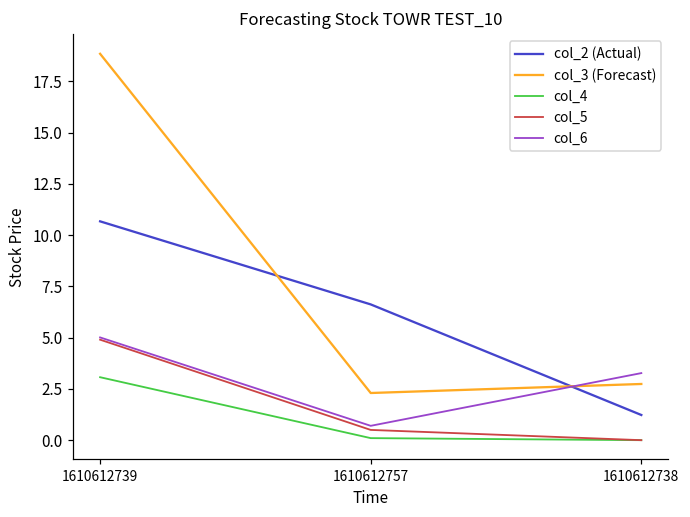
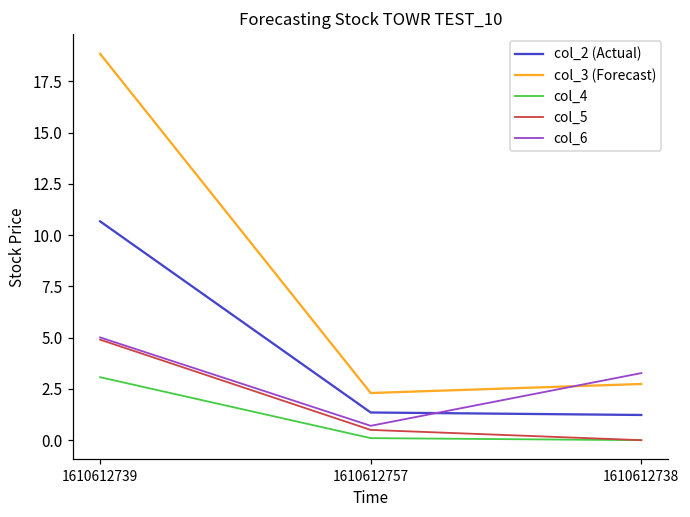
col_2 (Actual), 1610612757: 6.6 -> 1.4
